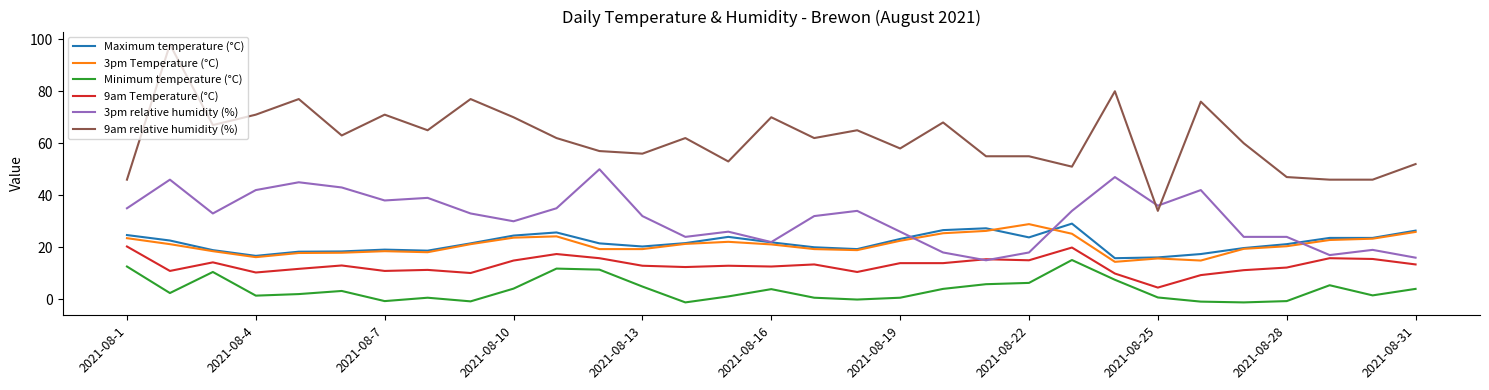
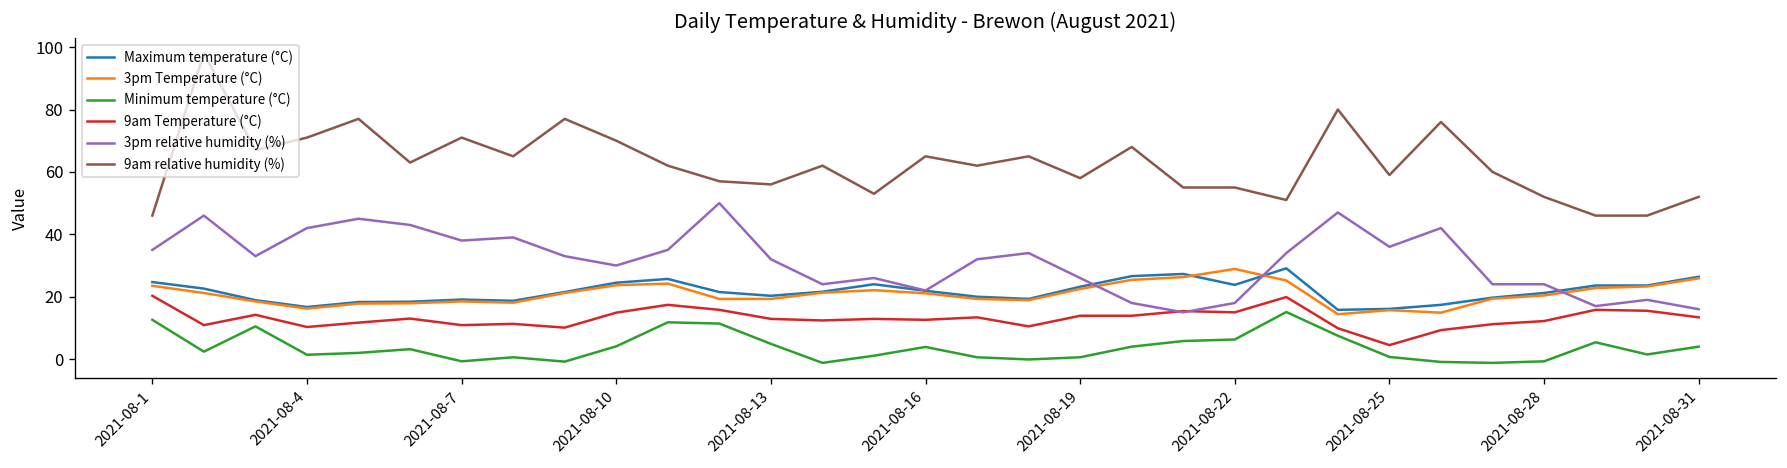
9am relative humidity (%), 2021-08-16: 70 -> 65
9am relative humidity (%), 2021-08-25: 34 -> 59
9am relative humidity (%), 2021-08-28: 47 -> 52
